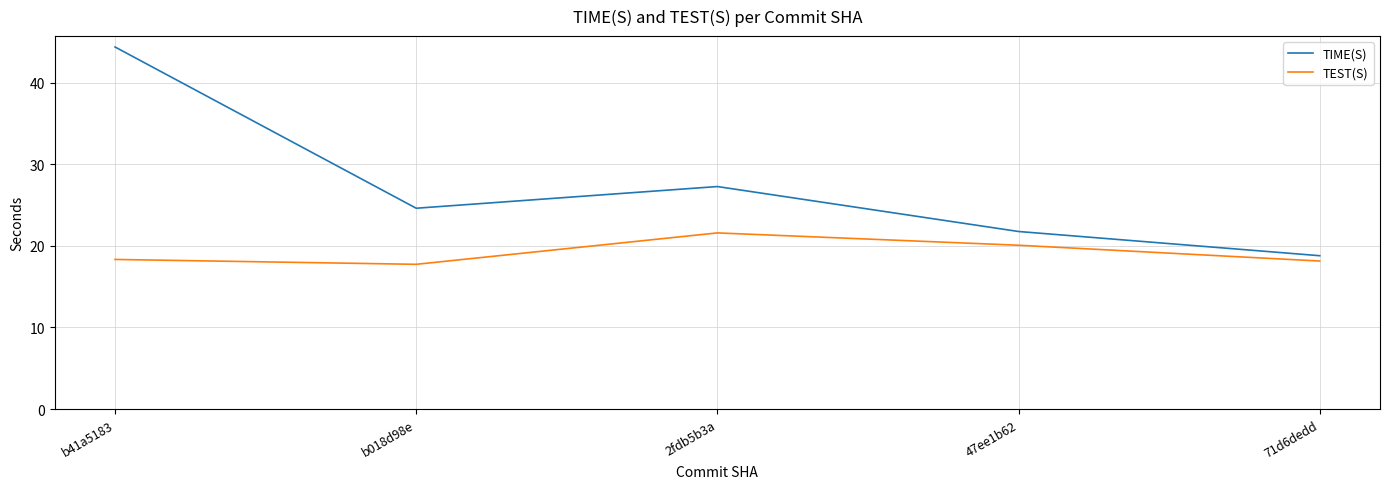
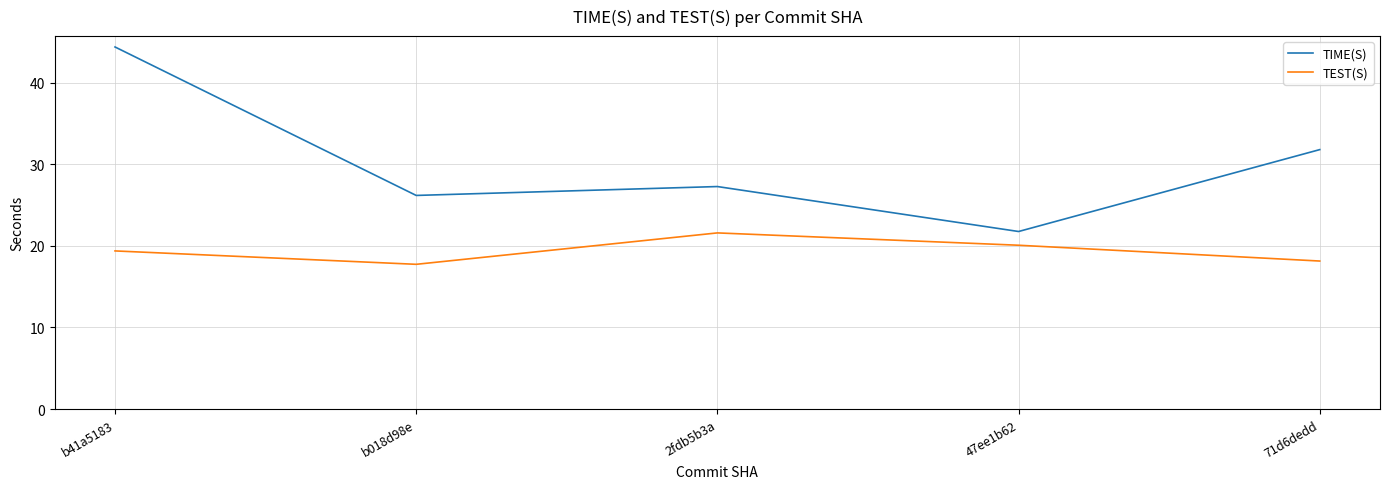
TEST(S), b41a5183: 18 -> 19
TIME(S), b018d98e: 25 -> 26
TIME(S), 71d6dedd: 19 -> 32
